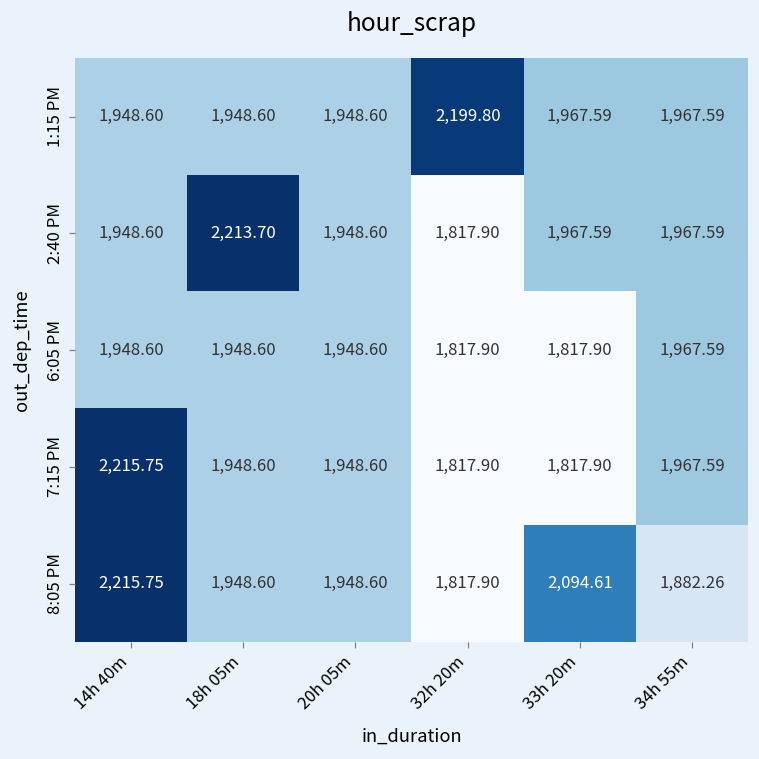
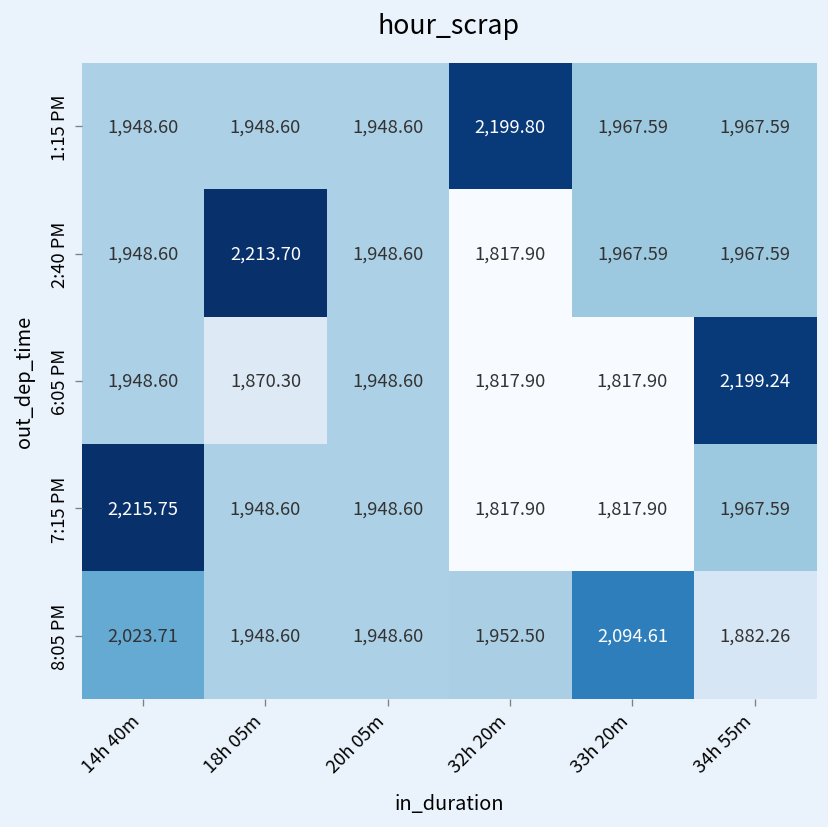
6:05 PM, 18h 05m: 1,948.60 -> 1,870.30
6:05 PM, 34h 55m: 1,967.59 -> 2,199.24
8:05 PM, 14h 40m: 2,215.75 -> 2,023.71
8:05 PM, 32h 20m: 1,817.90 -> 1,952.50
